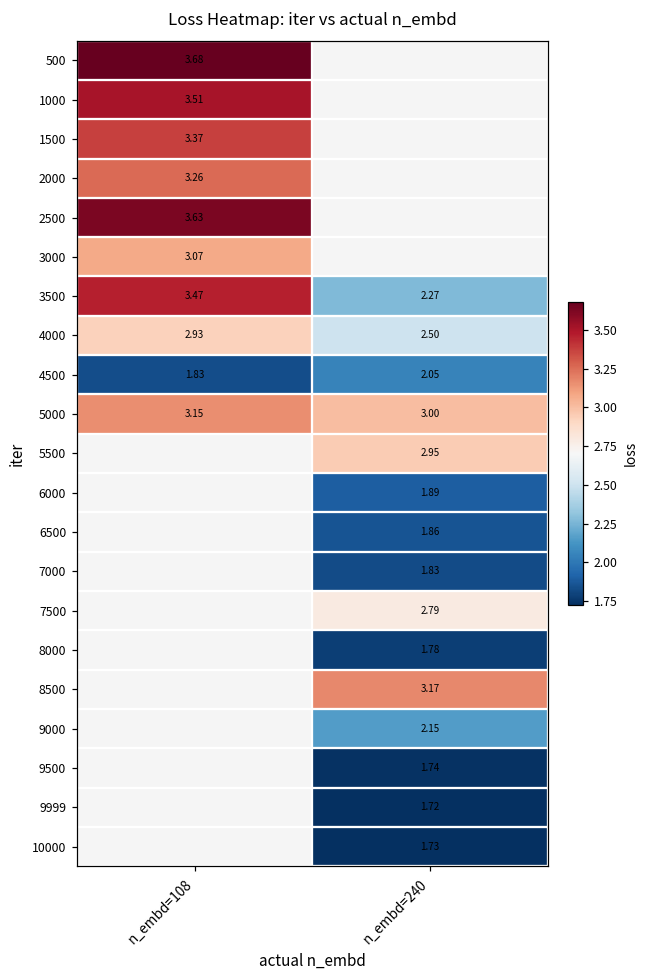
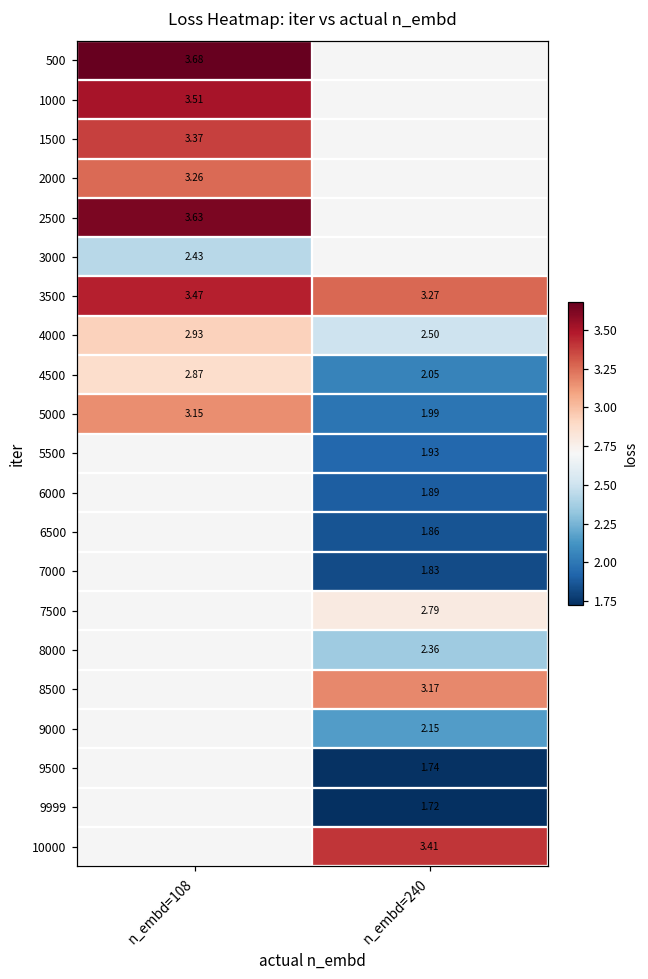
3000, n_embd=108: 3.07 -> 2.43
3500, n_embd=240: 2.27 -> 3.27
4500, n_embd=108: 1.83 -> 2.87
5000, n_embd=240: 3.00 -> 1.99
5500, n_embd=240: 2.95 -> 1.93
8000, n_embd=240: 1.78 -> 2.36
10000, n_embd=240: 1.73 -> 3.41
